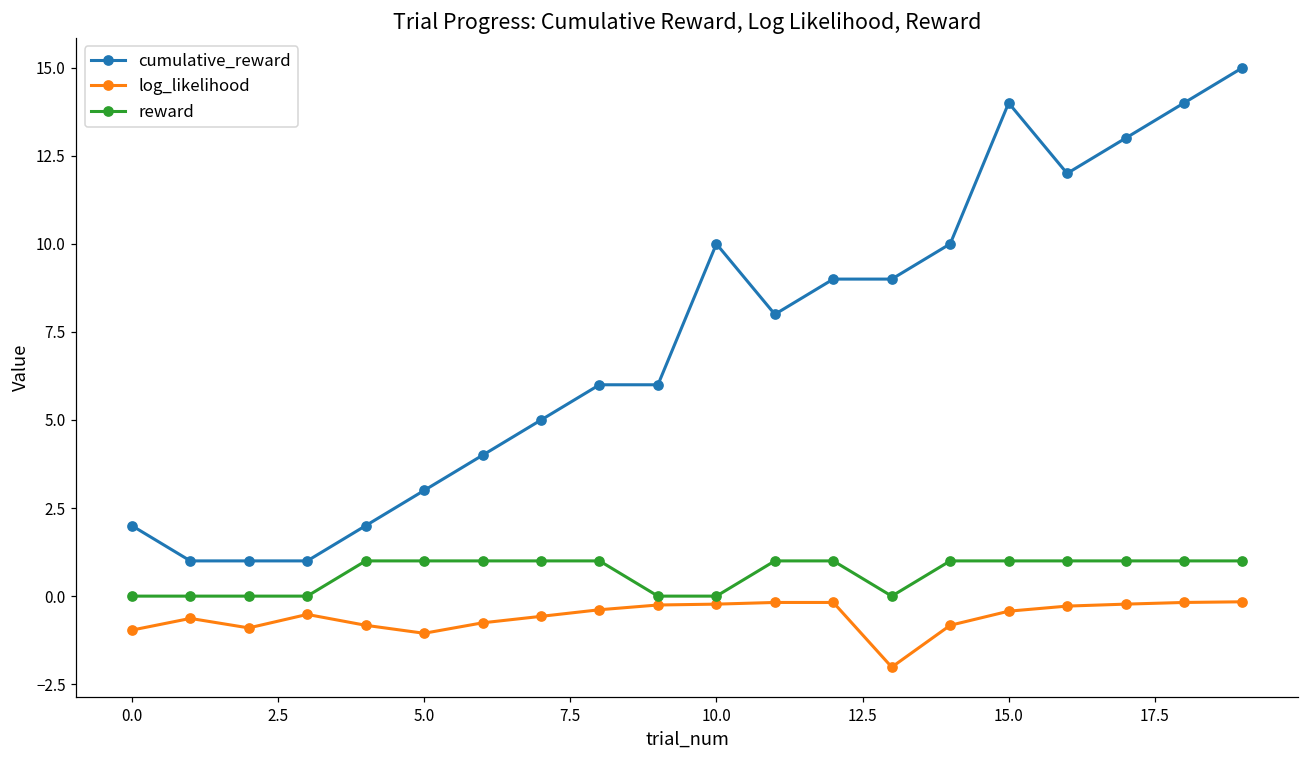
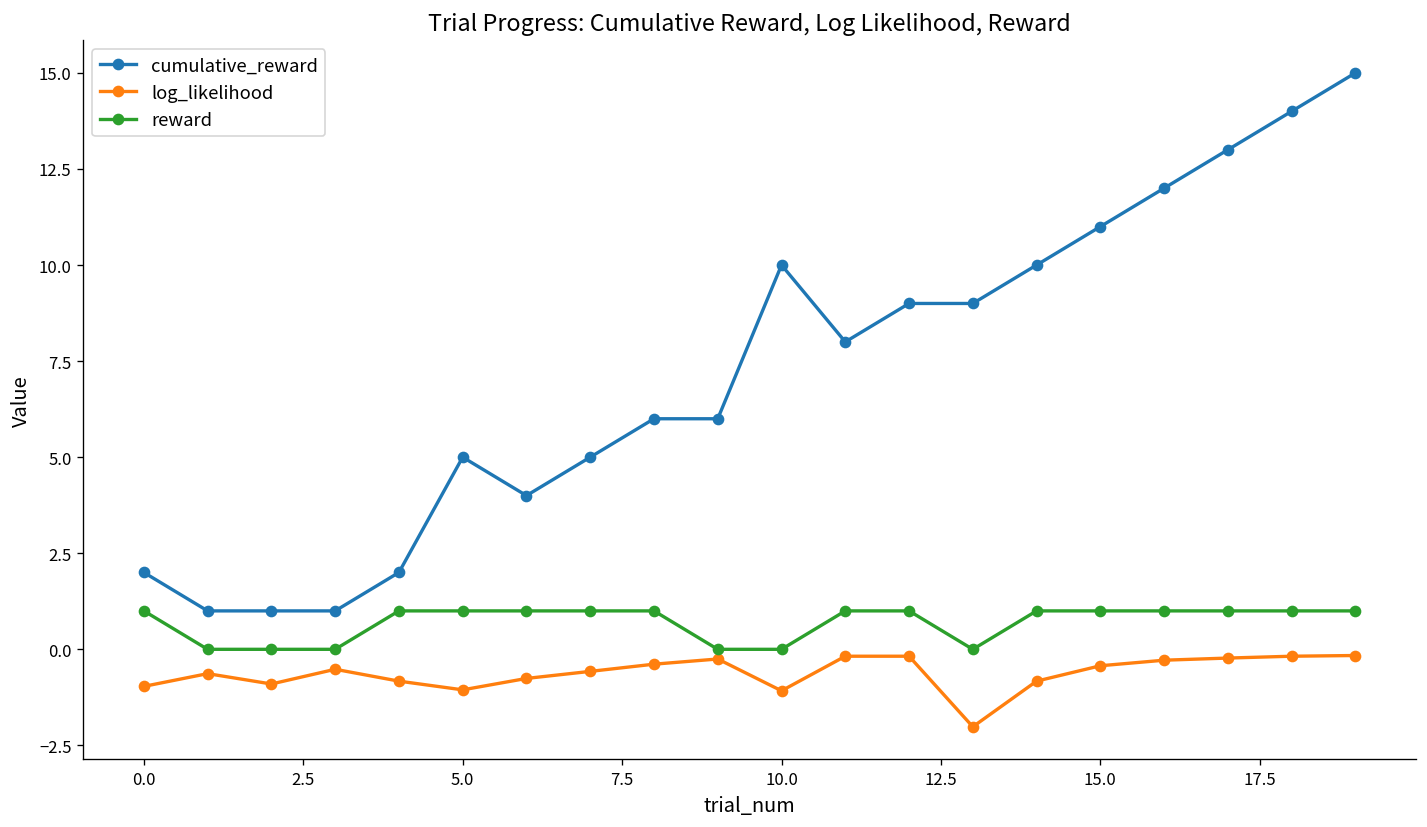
reward, 0.0: 0 -> 1
cumulative_reward, 5.0: 3 -> 5
log_likelihood, 10.0: -0.2 -> -1.1
cumulative_reward, 15.0: 14 -> 11
